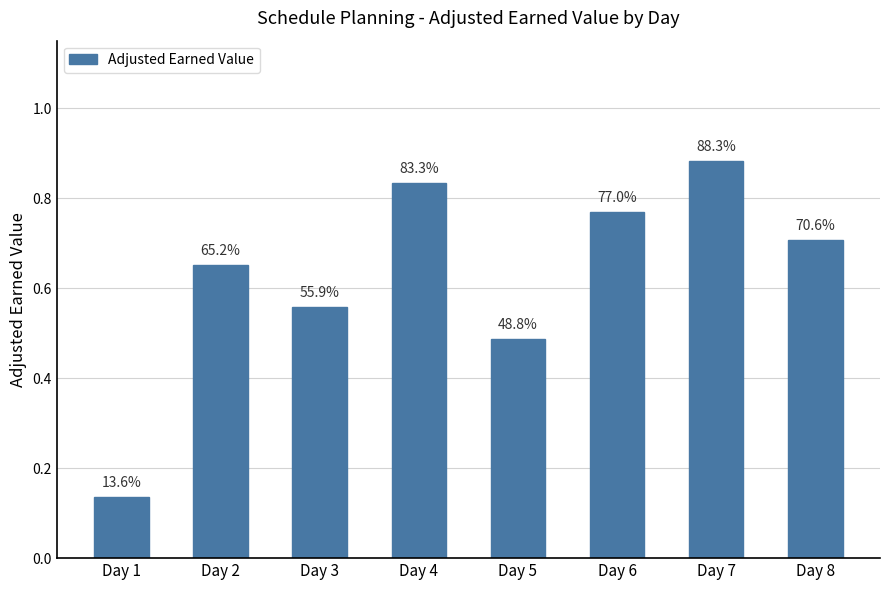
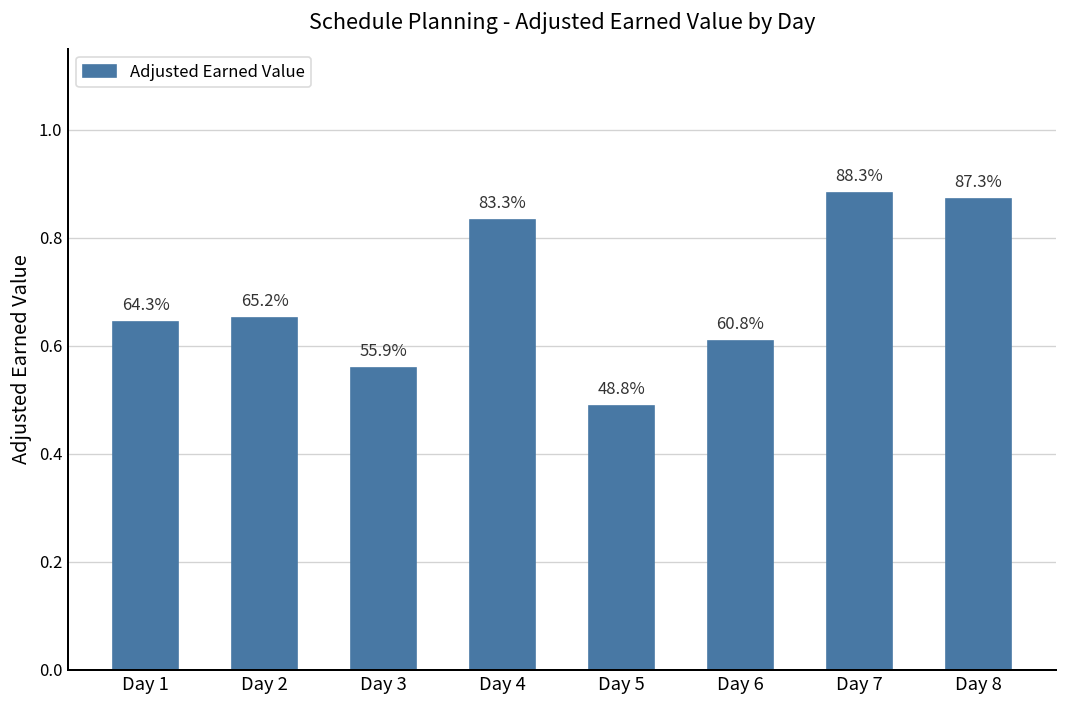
Day 1: 13.6% -> 64.3%
Day 6: 77.0% -> 60.8%
Day 8: 70.6% -> 87.3%
